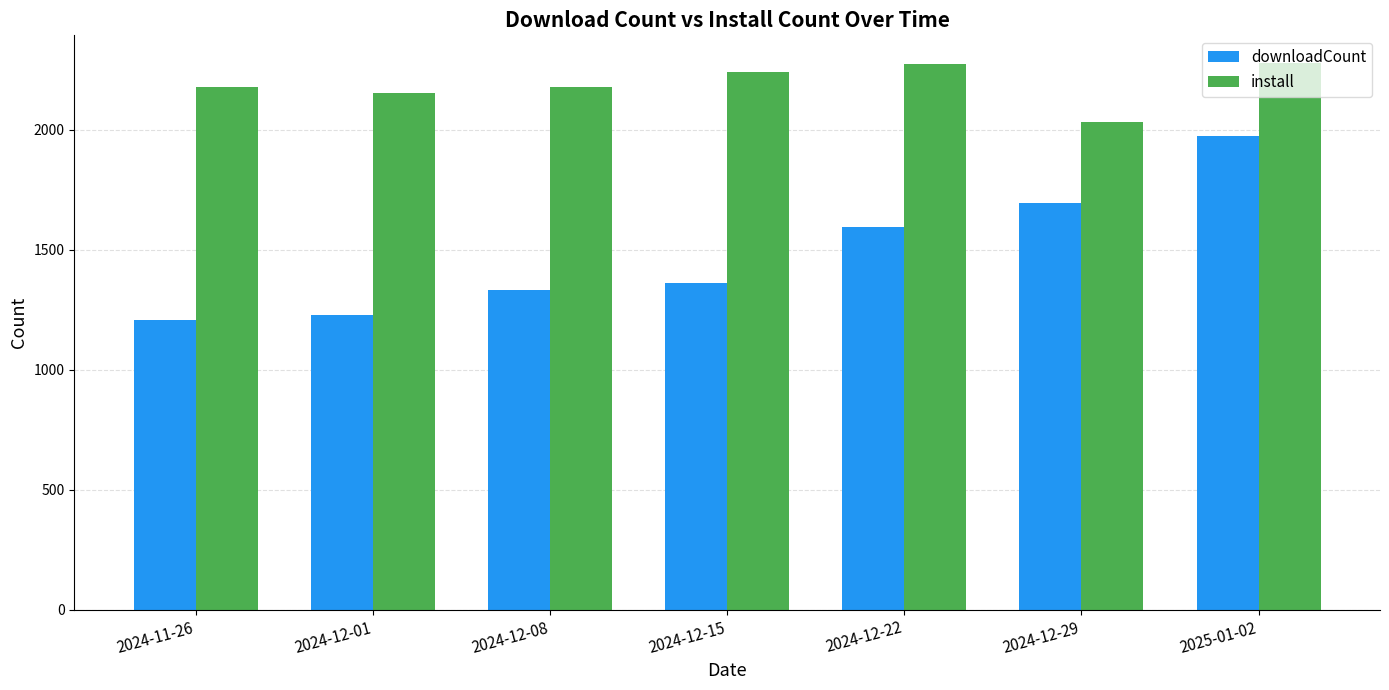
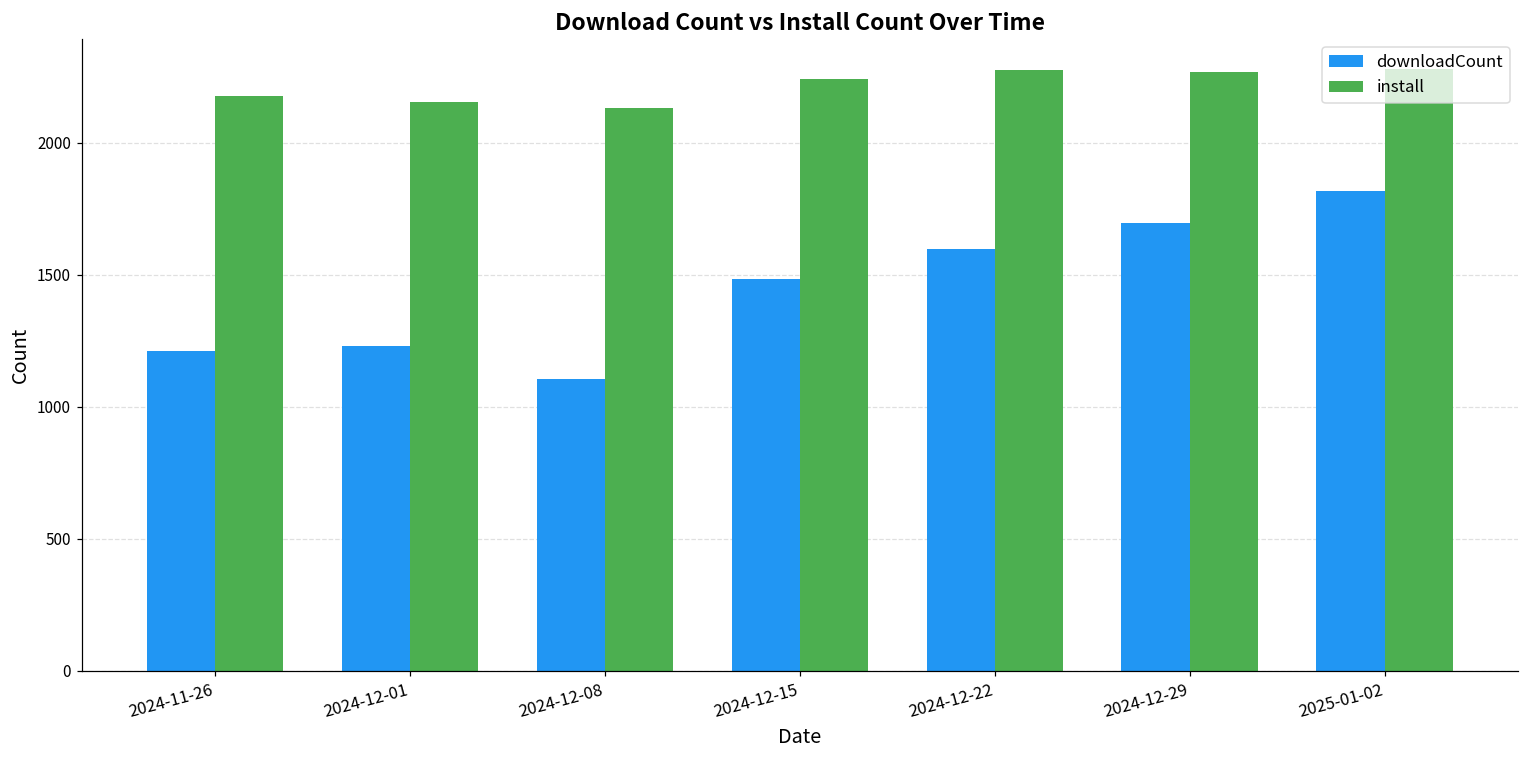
downloadCount, 2024-12-08: 1330 -> 1110
install, 2024-12-08: 2180 -> 2130
downloadCount, 2024-12-15: 1360 -> 1480
install, 2024-12-29: 2040 -> 2270
downloadCount, 2025-01-02: 1980 -> 1820
